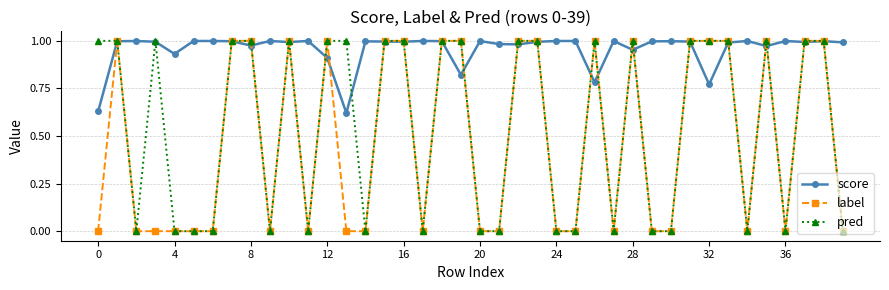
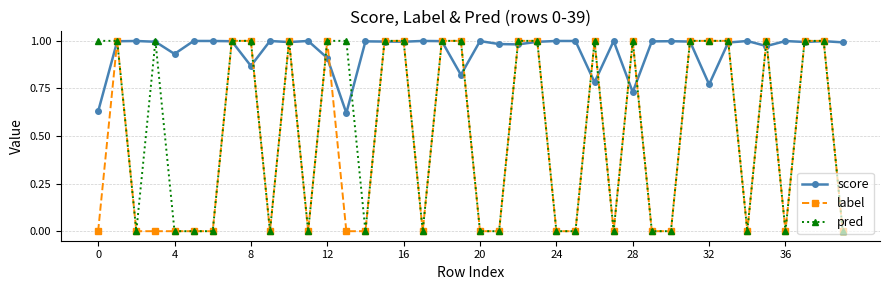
score, 8: 0.98 -> 0.87
score, 28: 0.95 -> 0.73
